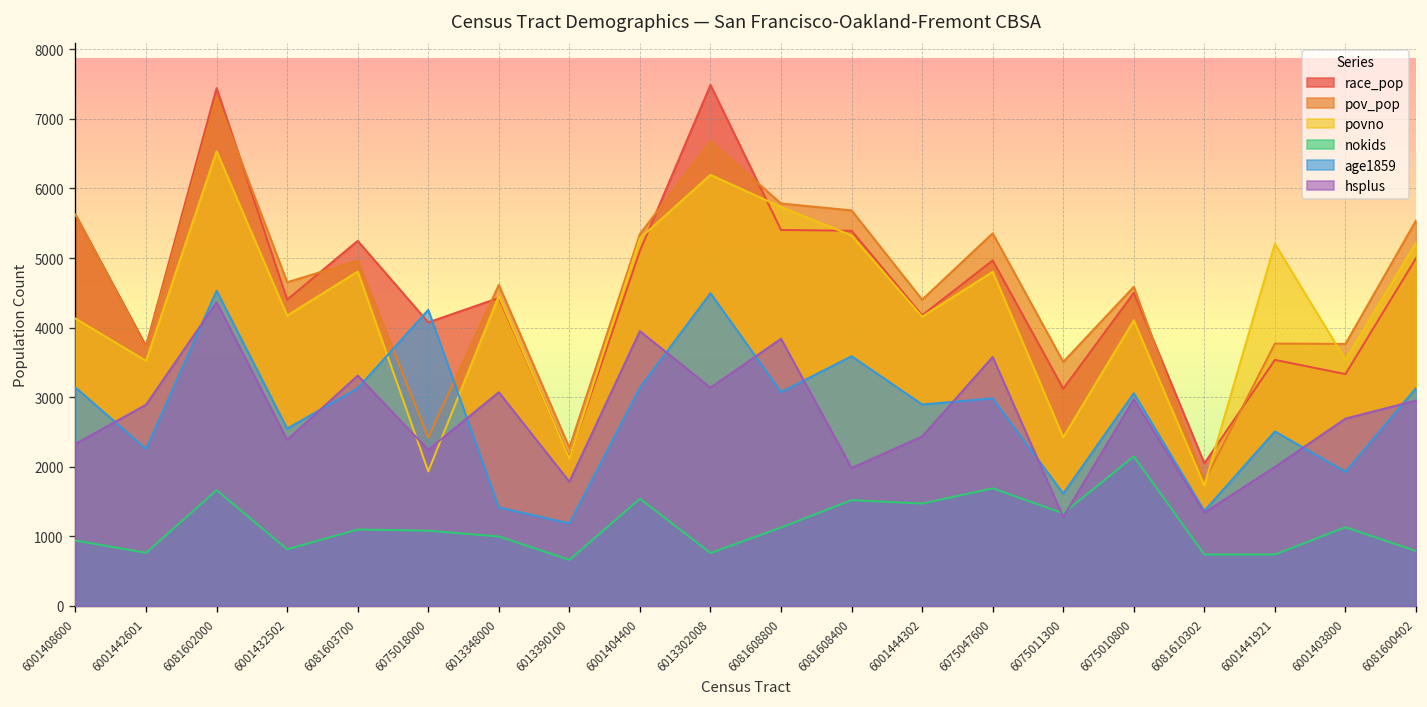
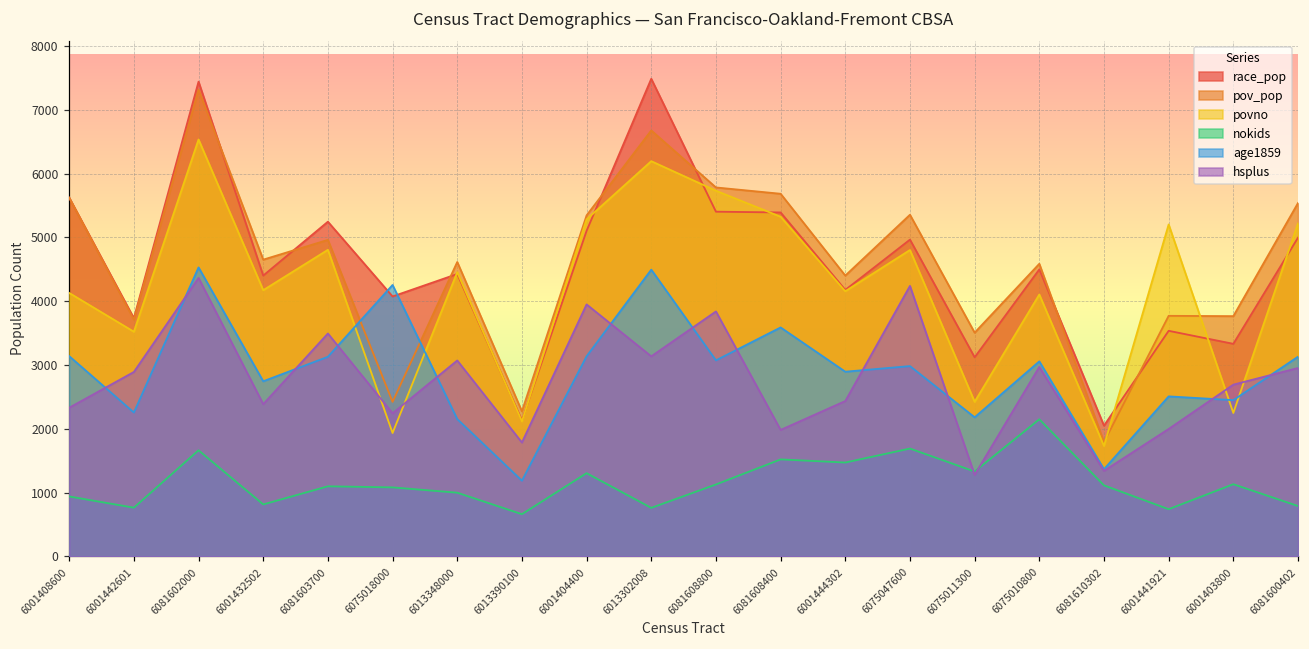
age1859, 6001432502: 2500 -> 2700
hsplus, 6081603700: 3300 -> 3500
age1859, 6013348000: 1400 -> 2200
nokids, 6001404400: 1500 -> 1300
hsplus, 6075047600: 3600 -> 4200
age1859, 6075011300: 1600 -> 2200
nokids, 6081610302: 700 -> 1100
povno, 6001403800: 3500 -> 2200
age1859, 6001403800: 1900 -> 2400
